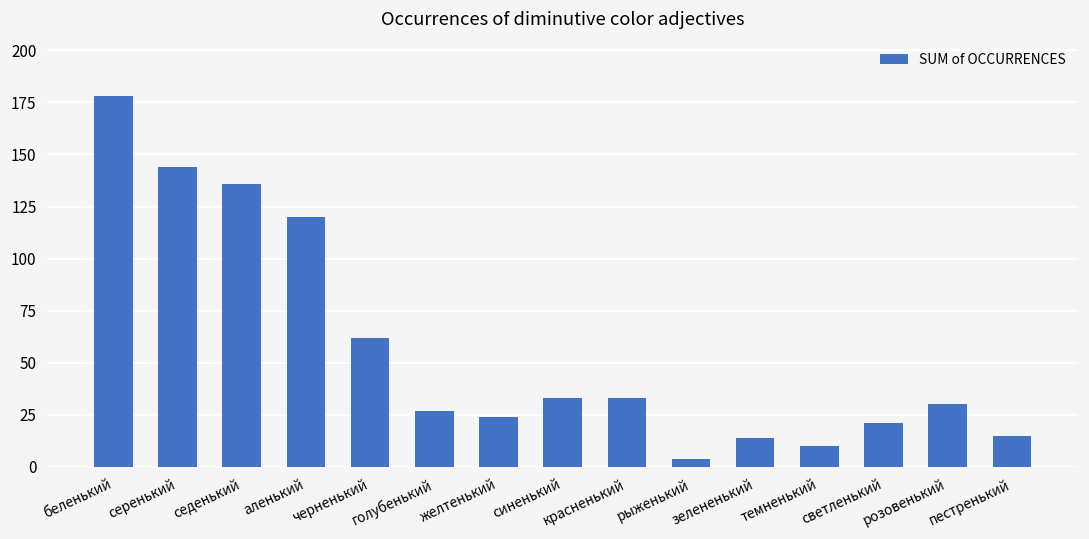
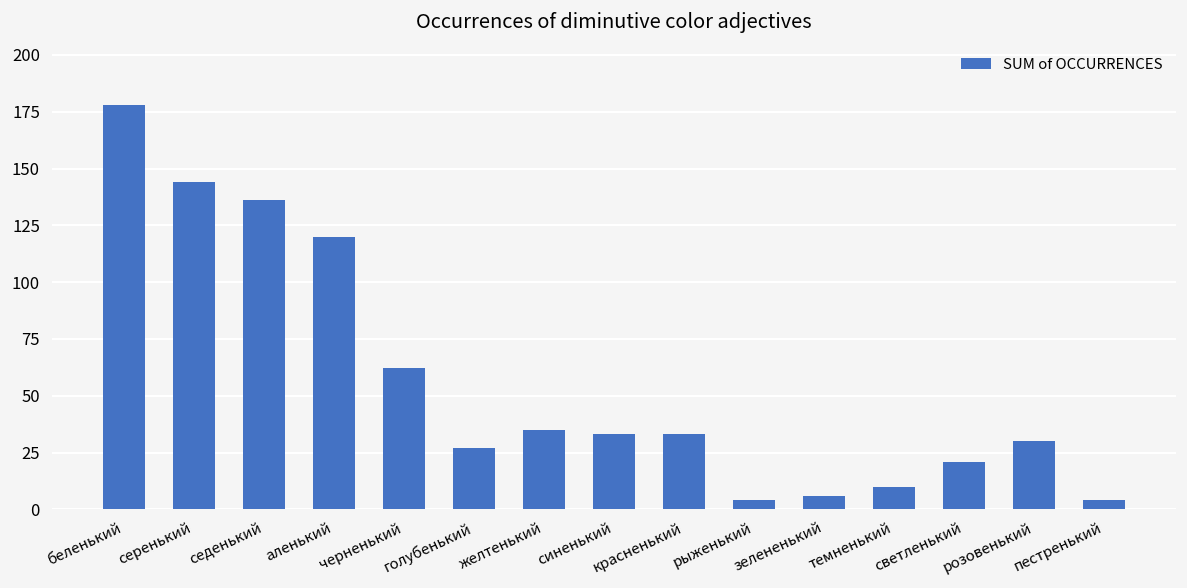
желтенький: 24 -> 35
зелененький: 14 -> 6
пестренький: 15 -> 4
